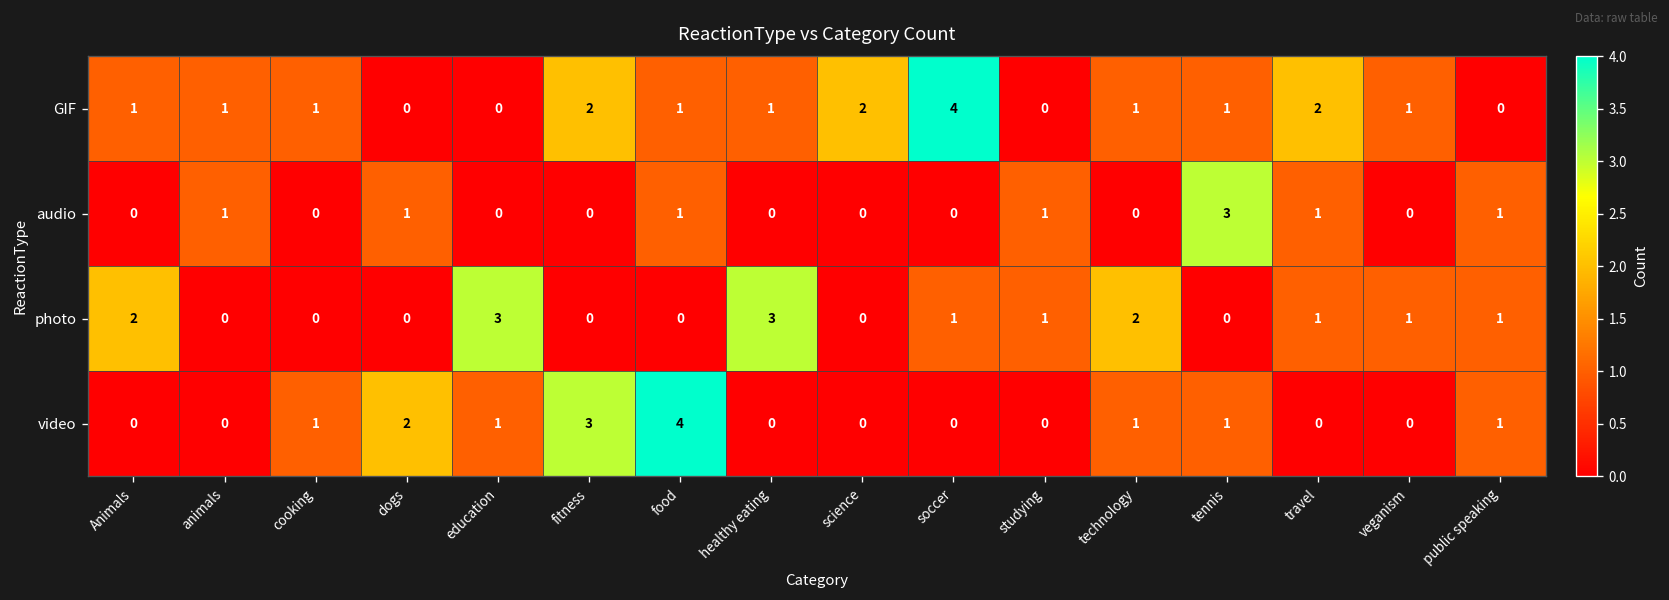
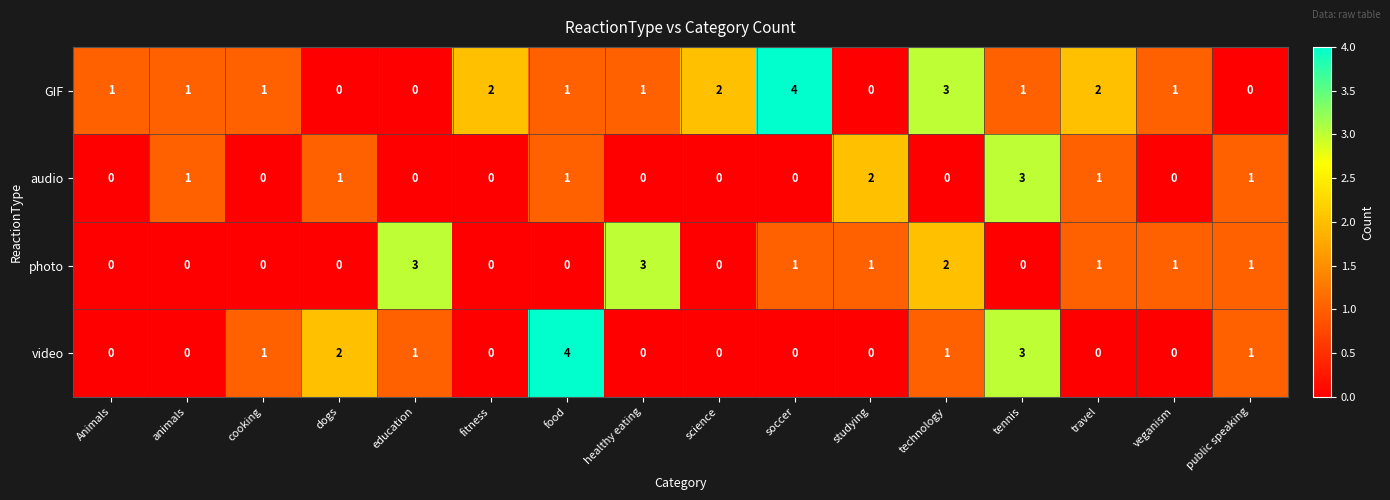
GIF, technology: 1 -> 3
audio, studying: 1 -> 2
photo, Animals: 2 -> 0
video, fitness: 3 -> 0
video, tennis: 1 -> 3
